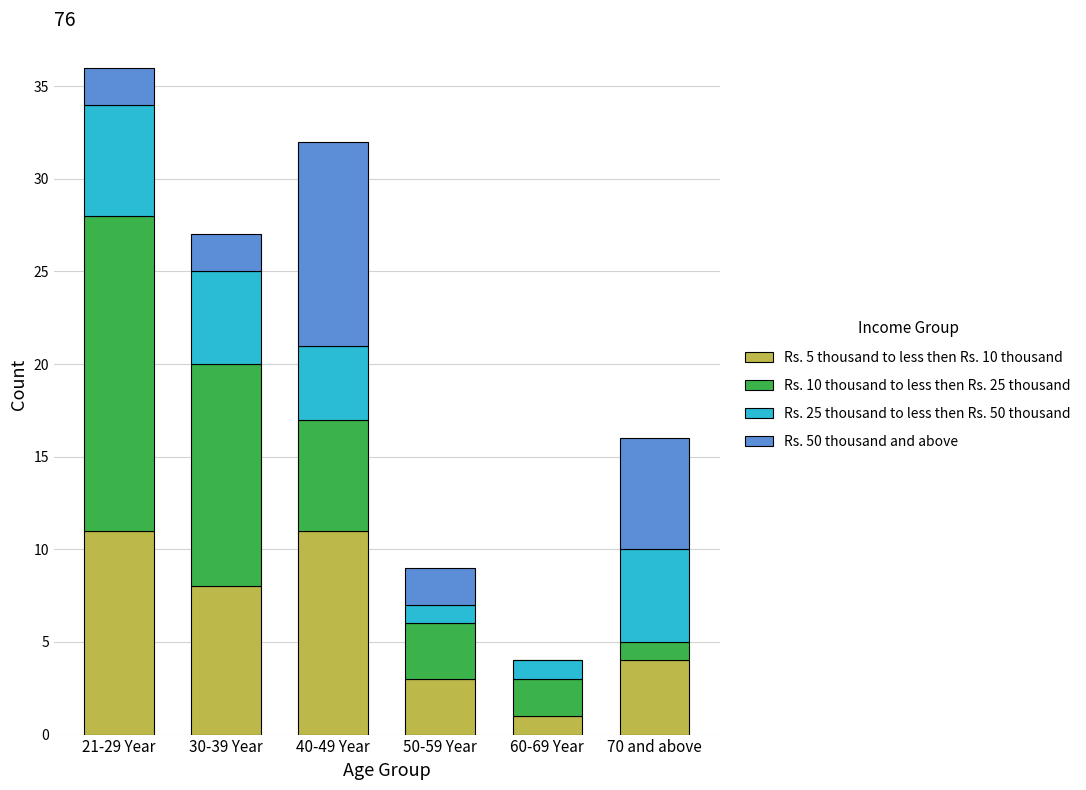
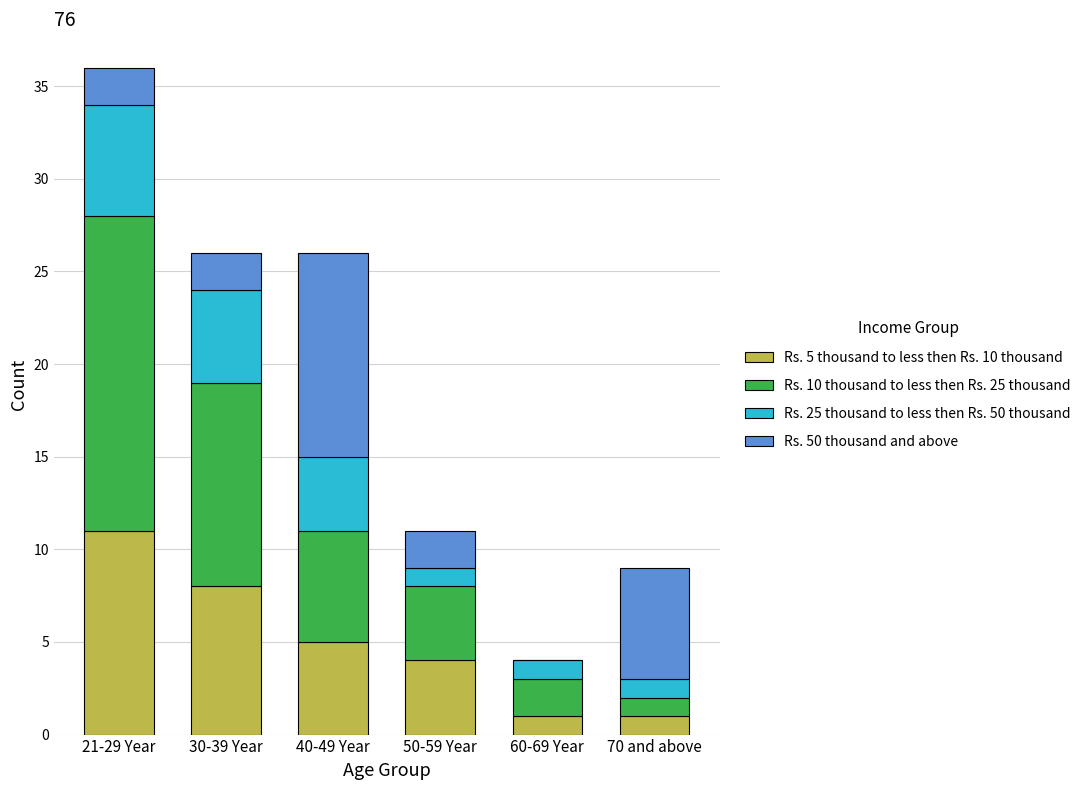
Rs. 10 thousand to less then Rs. 25 thousand, 30-39 Year: 12 -> 11
Rs. 5 thousand to less then Rs. 10 thousand, 40-49 Year: 11 -> 5
Rs. 5 thousand to less then Rs. 10 thousand, 50-59 Year: 3 -> 4
Rs. 10 thousand to less then Rs. 25 thousand, 50-59 Year: 3 -> 4
Rs. 5 thousand to less then Rs. 10 thousand, 70 and above: 4 -> 1
Rs. 25 thousand to less then Rs. 50 thousand, 70 and above: 5 -> 1
